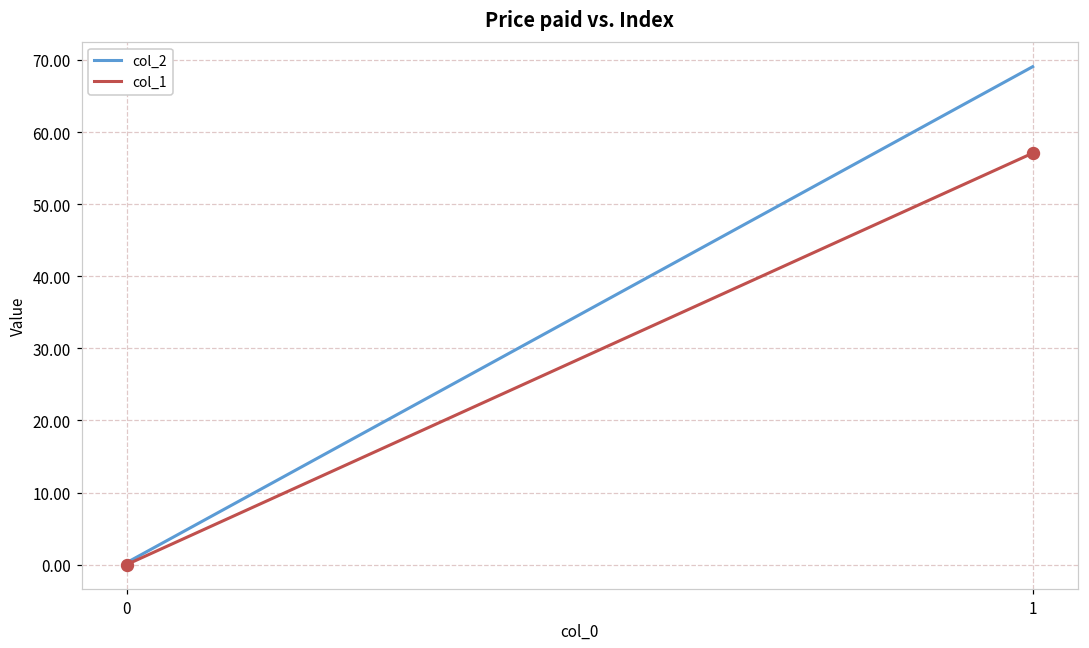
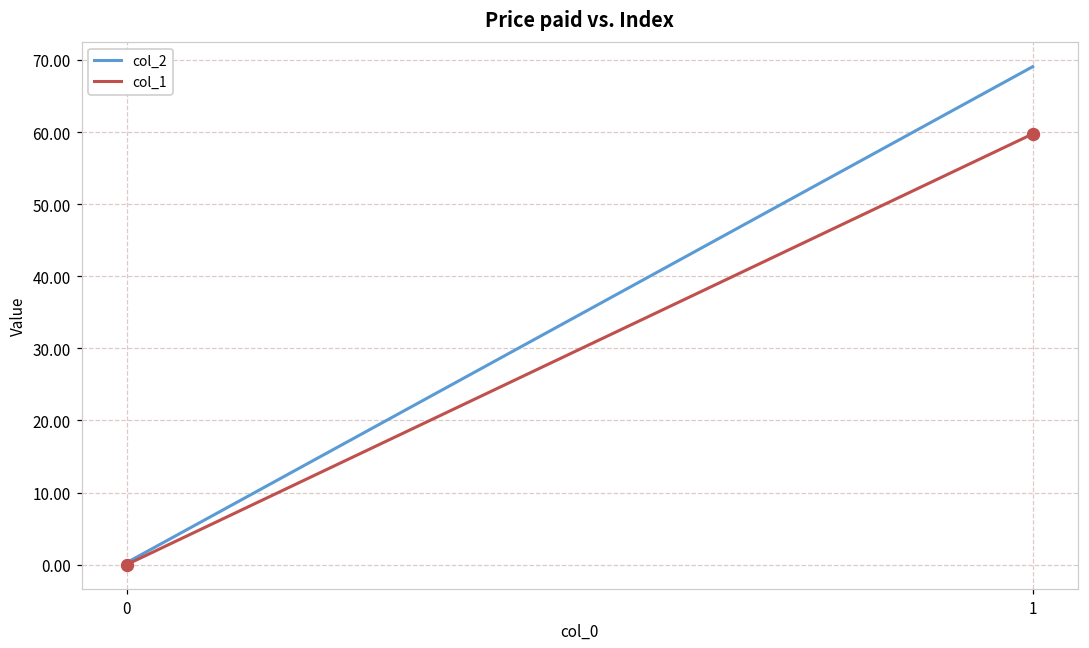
col_1, 1: 57 -> 60
